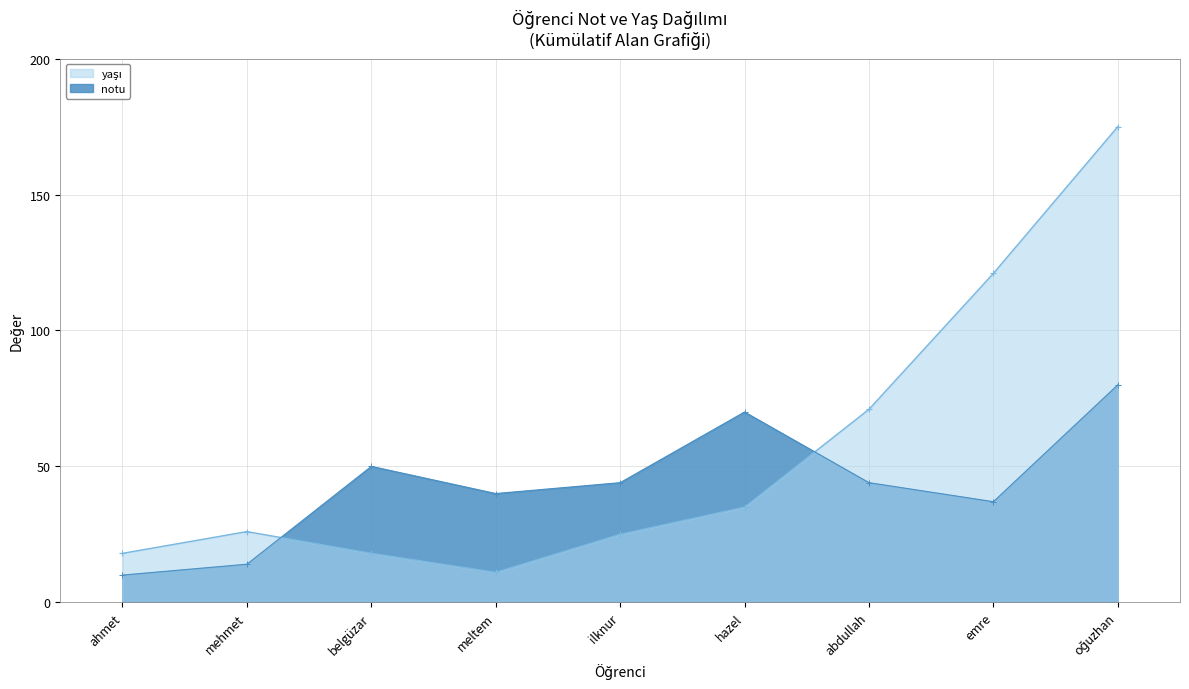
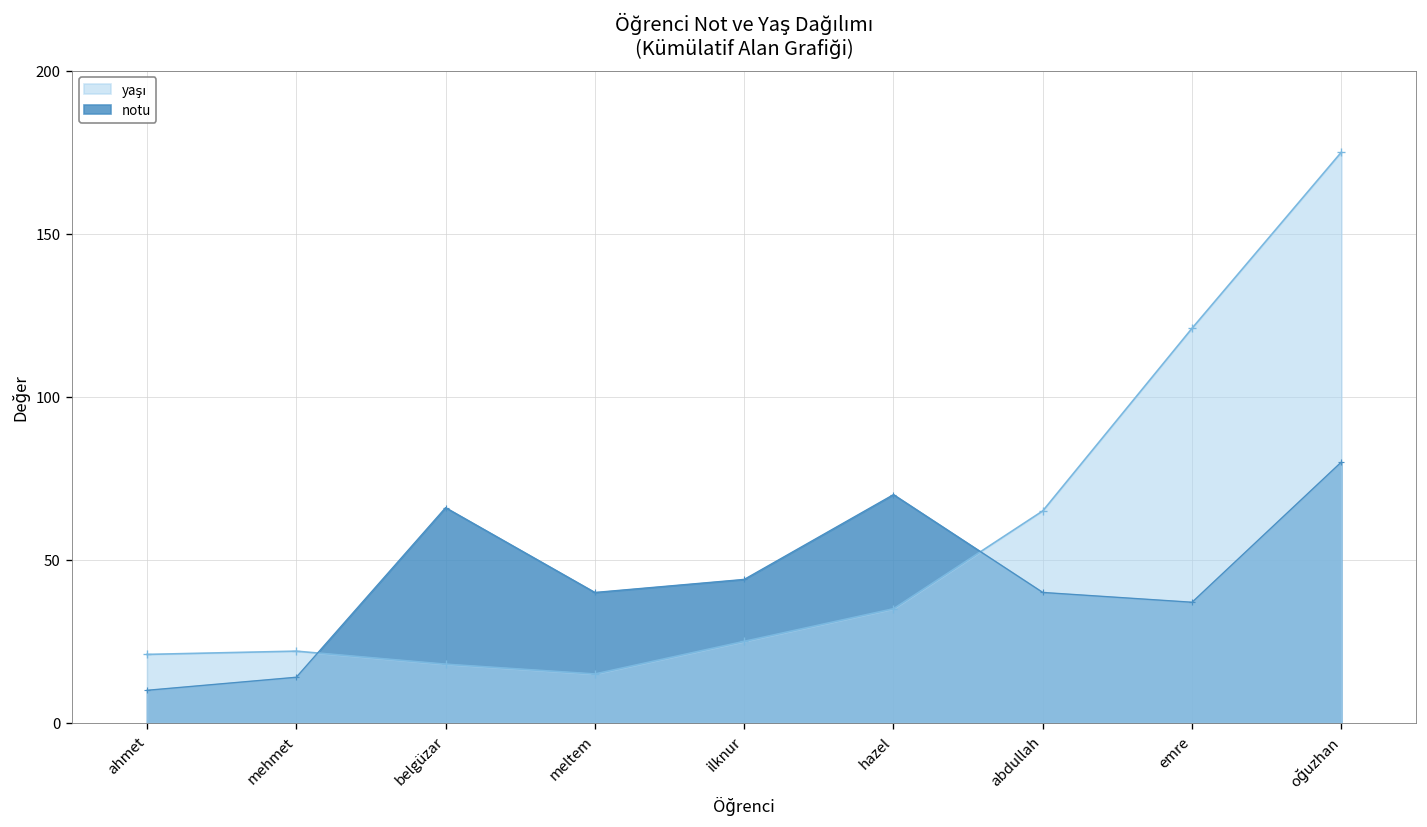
yaşı, ahmet: 18 -> 21
yaşı, mehmet: 26 -> 22
notu, belgüzar: 50 -> 66
yaşı, meltem: 11 -> 15
notu, abdullah: 44 -> 40
yaşı, abdullah: 71 -> 65
